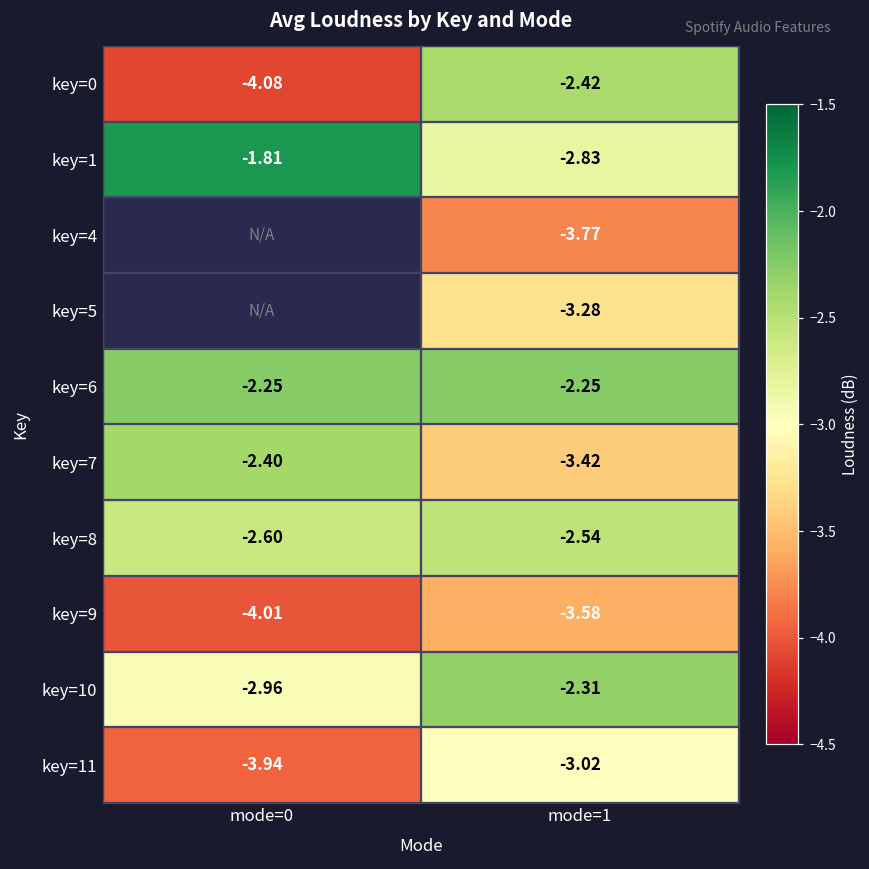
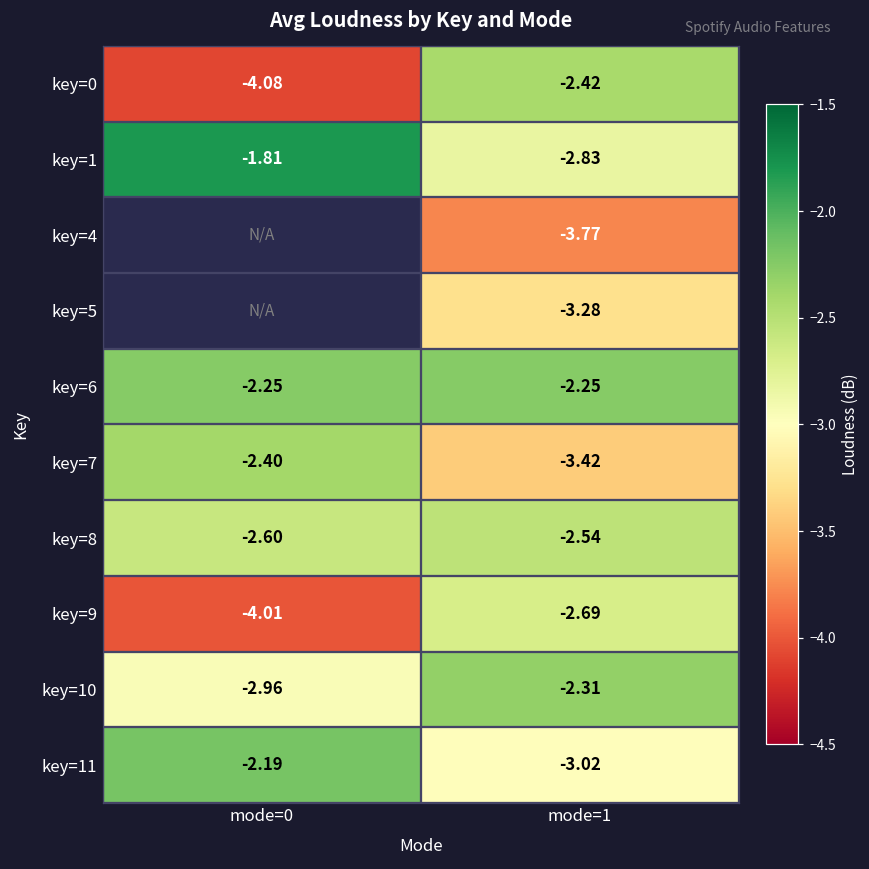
key=9, mode=1: -3.58 -> -2.69
key=11, mode=0: -3.94 -> -2.19
